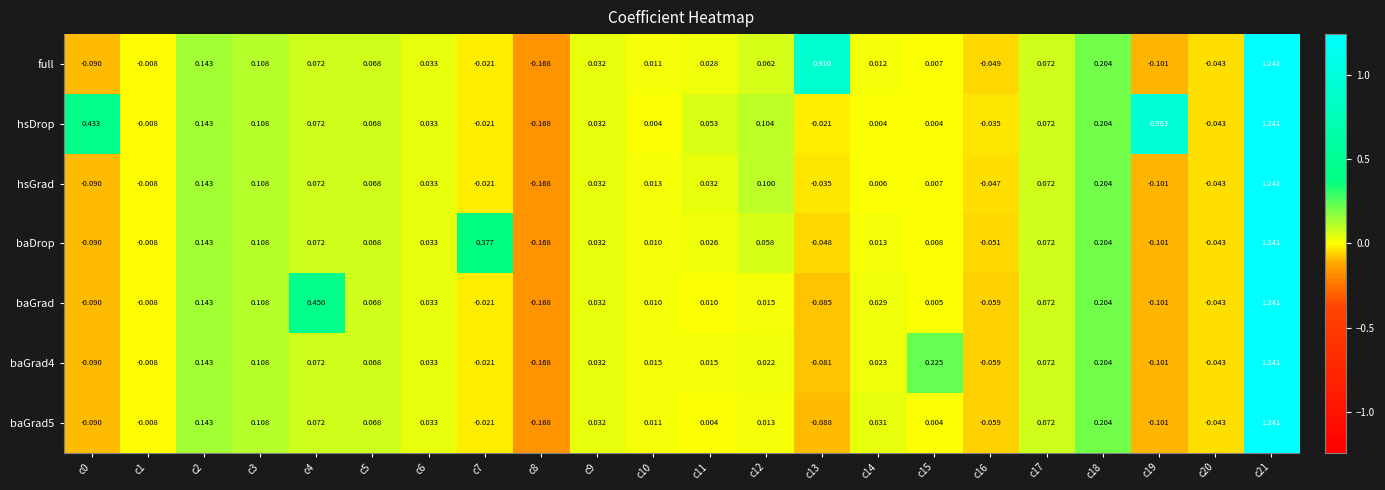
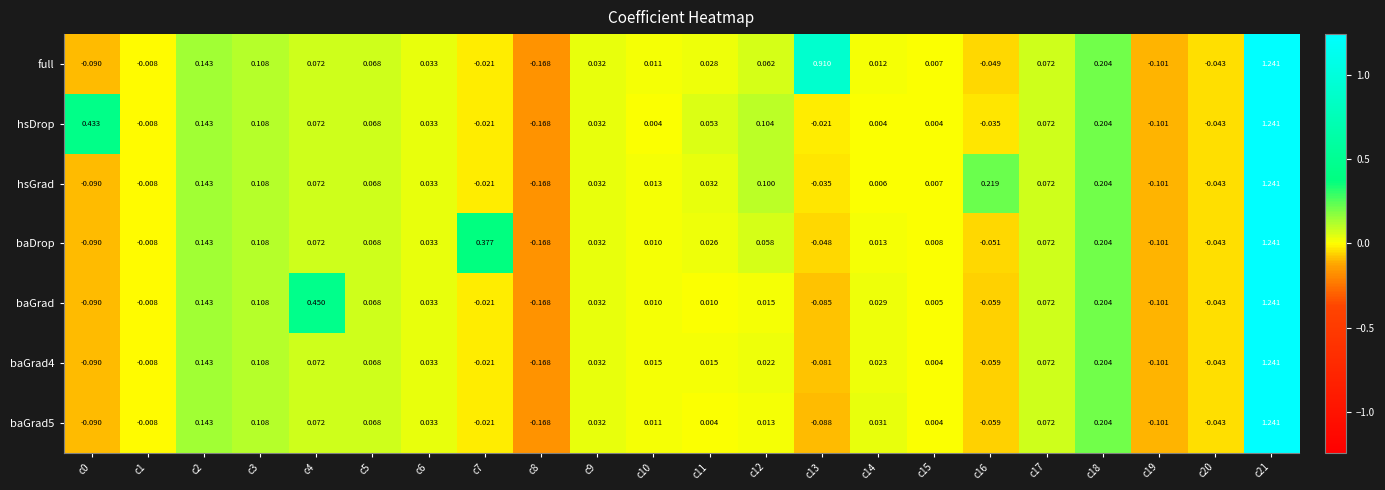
hsDrop, c19: 0.963 -> -0.101
hsGrad, c16: -0.047 -> 0.219
baGrad4, c15: 0.225 -> 0.004
